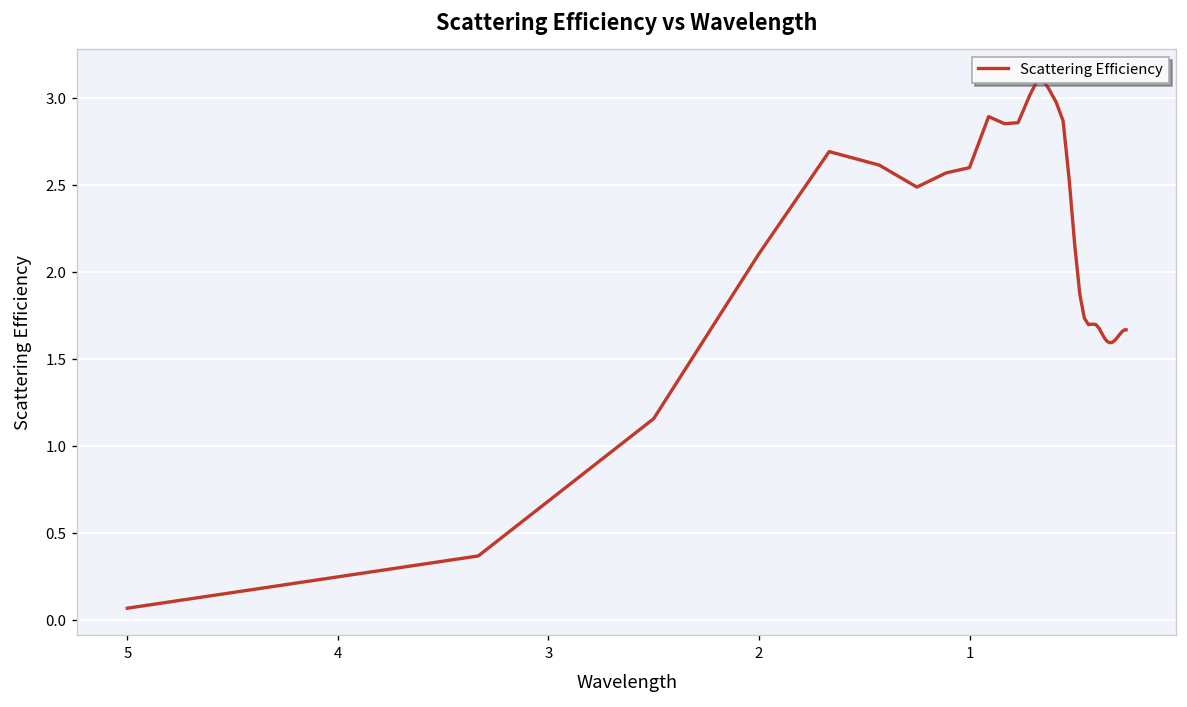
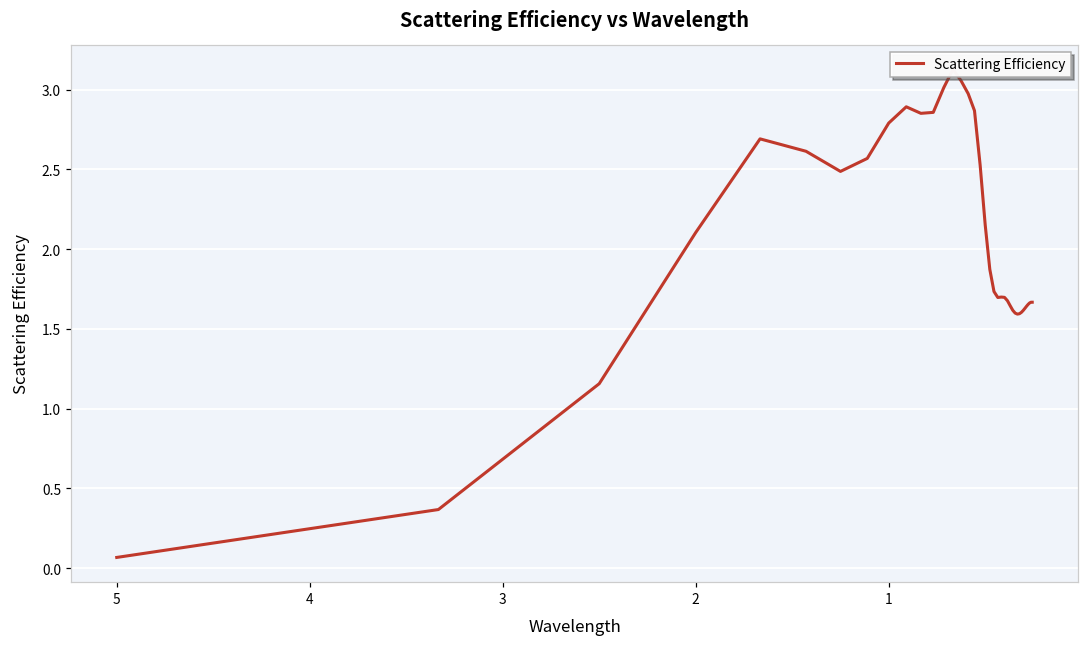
1: 2.60 -> 2.79
